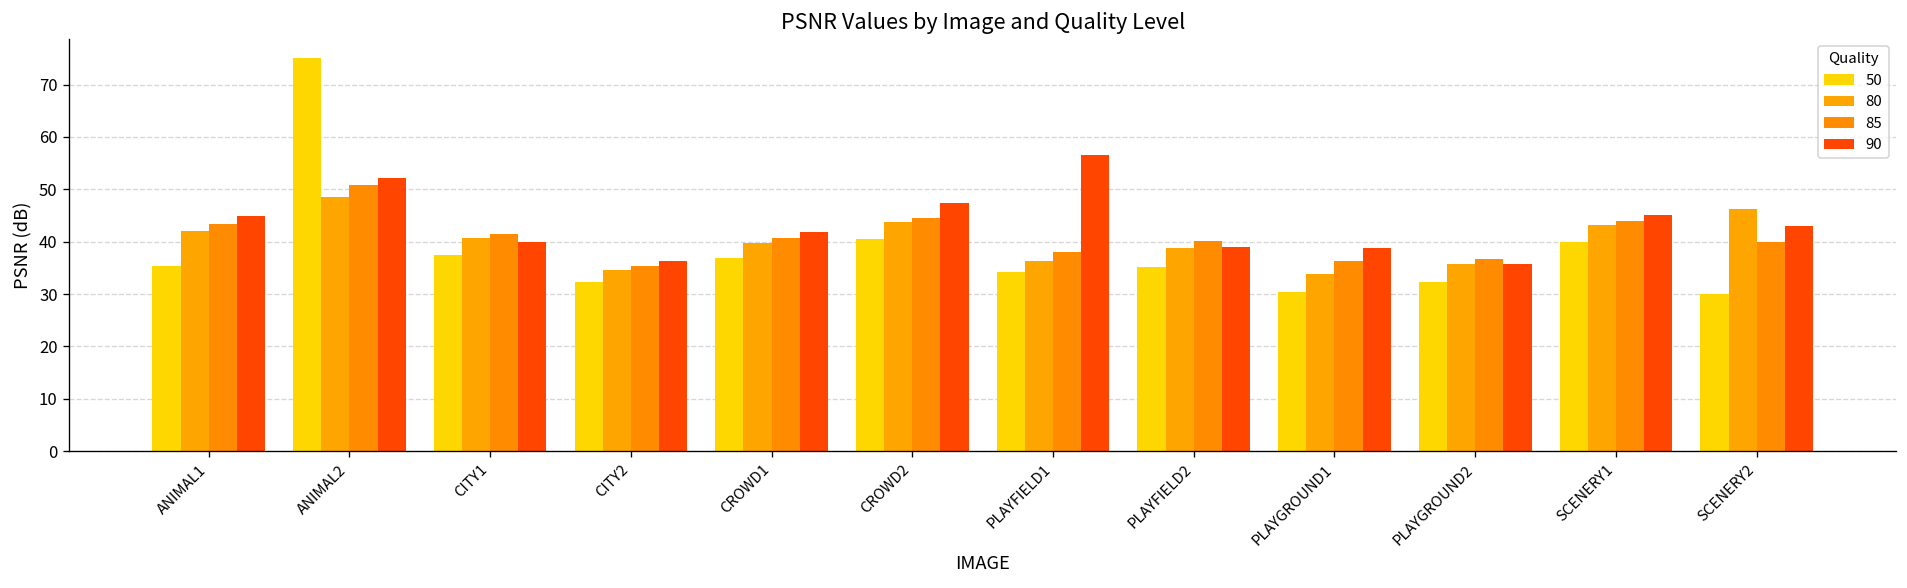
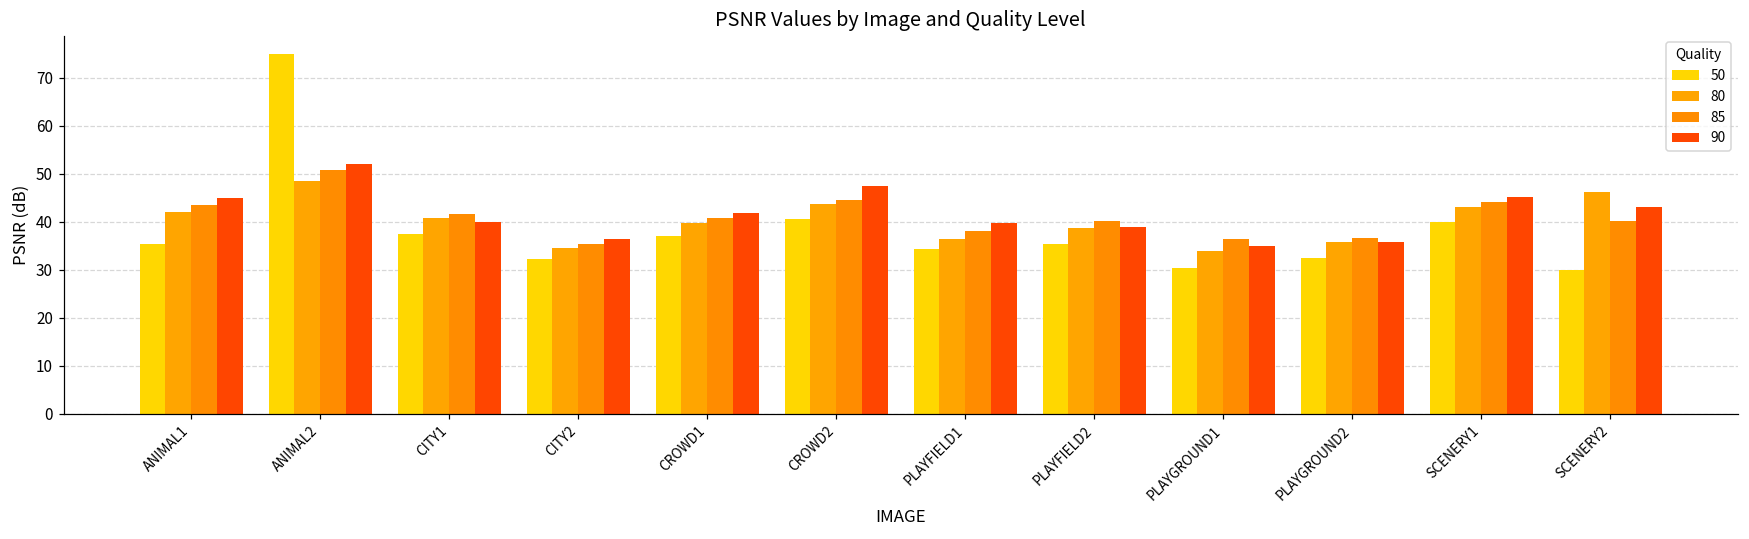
90, PLAYFIELD1: 57 -> 40
90, PLAYGROUND1: 39 -> 35
